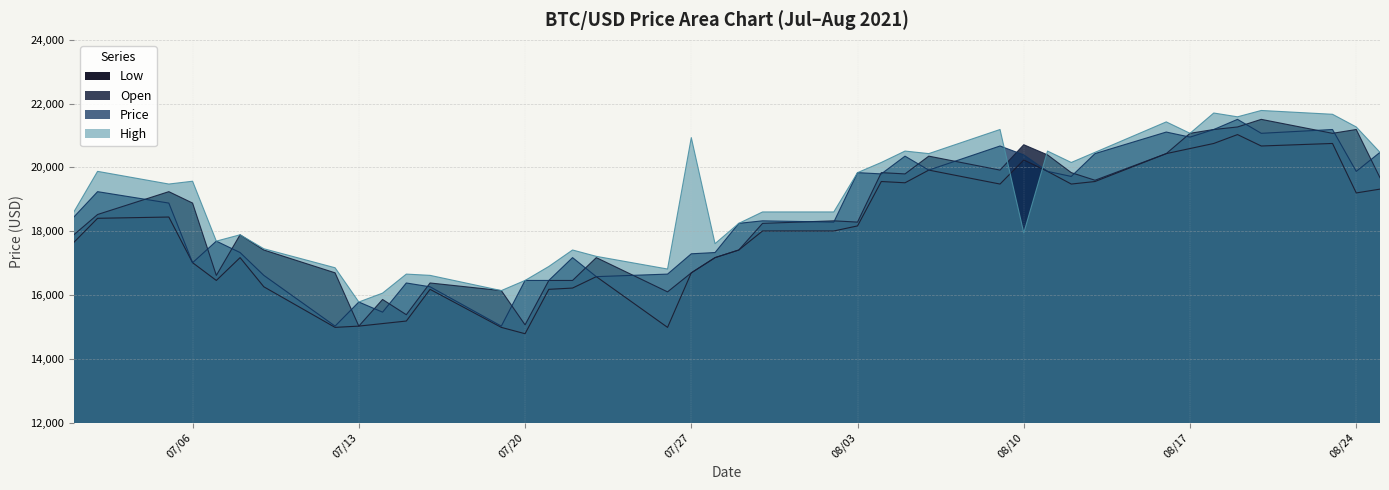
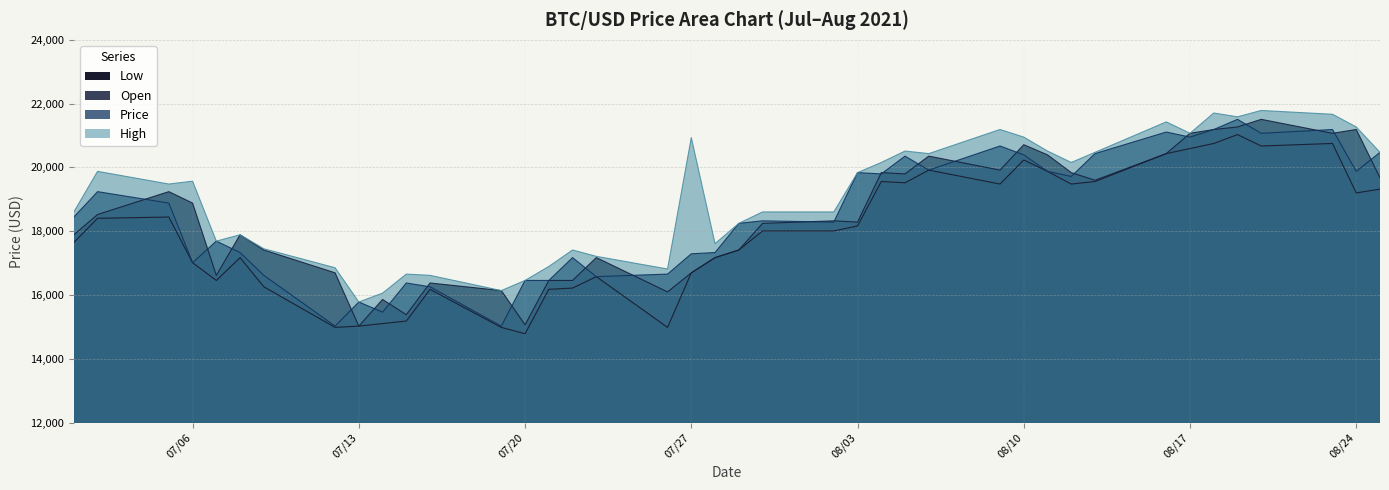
High, 08/10: 17,900 -> 21,000
